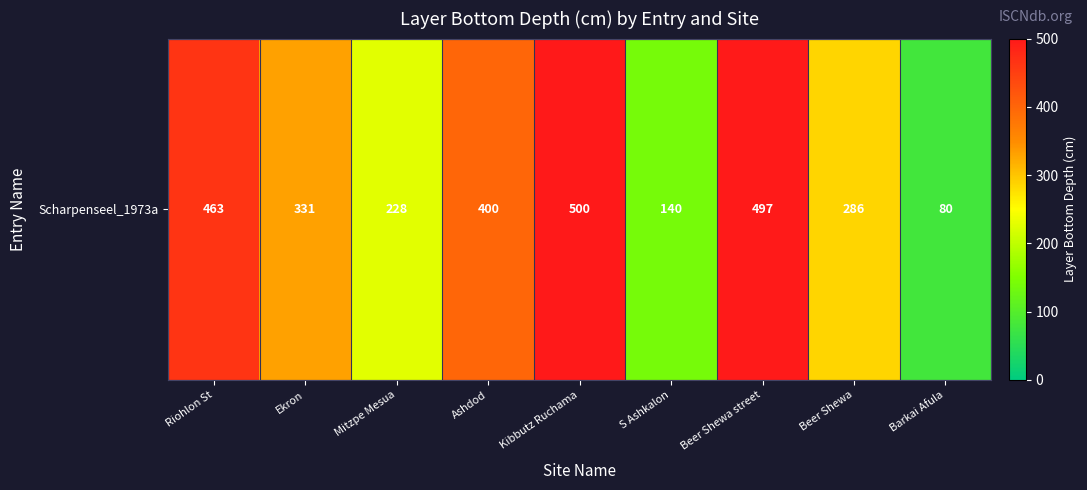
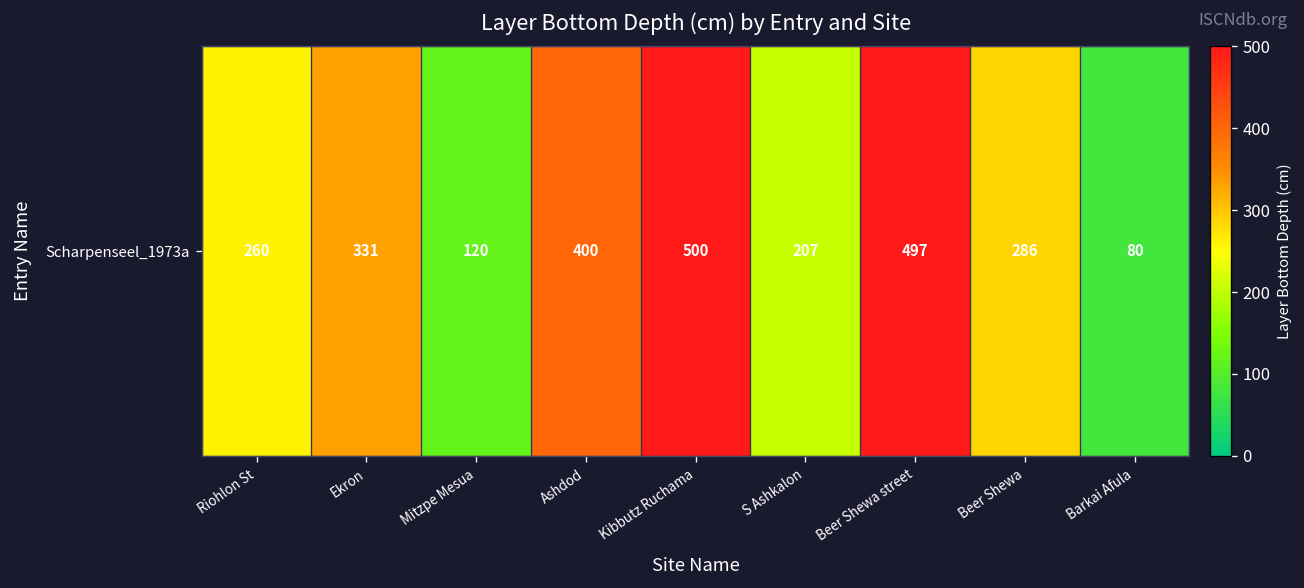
Scharpenseel_1973a, Riohlon St: 463 -> 260
Scharpenseel_1973a, Mitzpe Mesua: 228 -> 120
Scharpenseel_1973a, S Ashkalon: 140 -> 207
